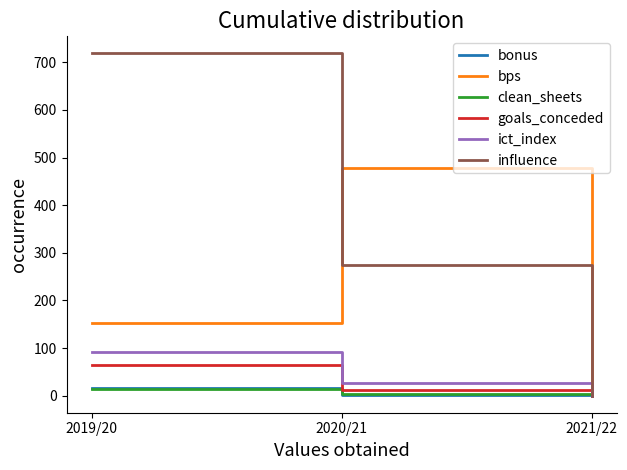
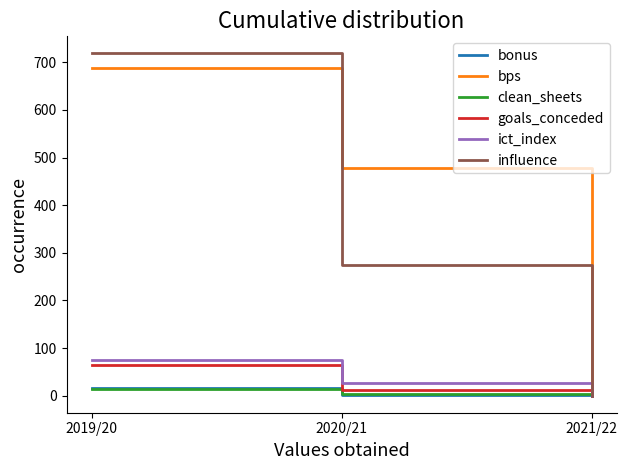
bps, 2019/20: 150 -> 690
ict_index, 2019/20: 90 -> 70
